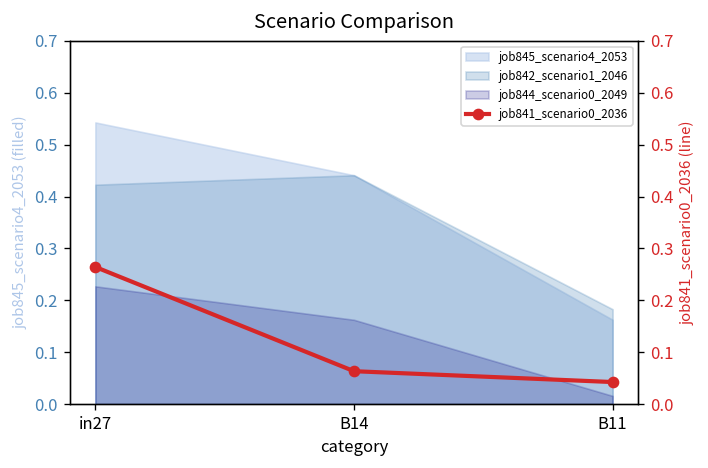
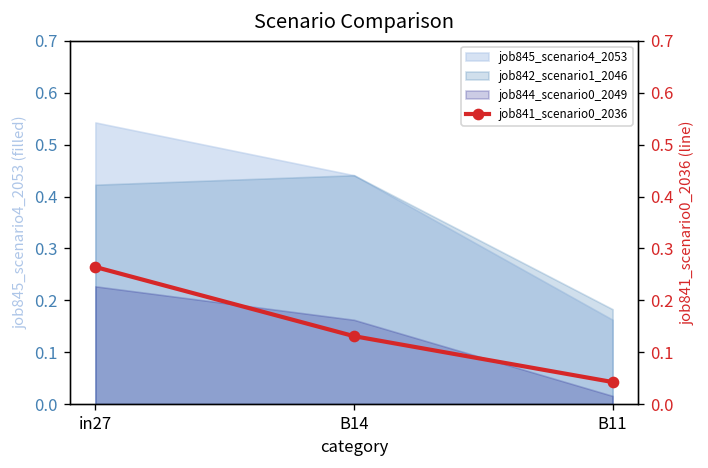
job841_scenario0_2036, B14: 0.06 -> 0.13
